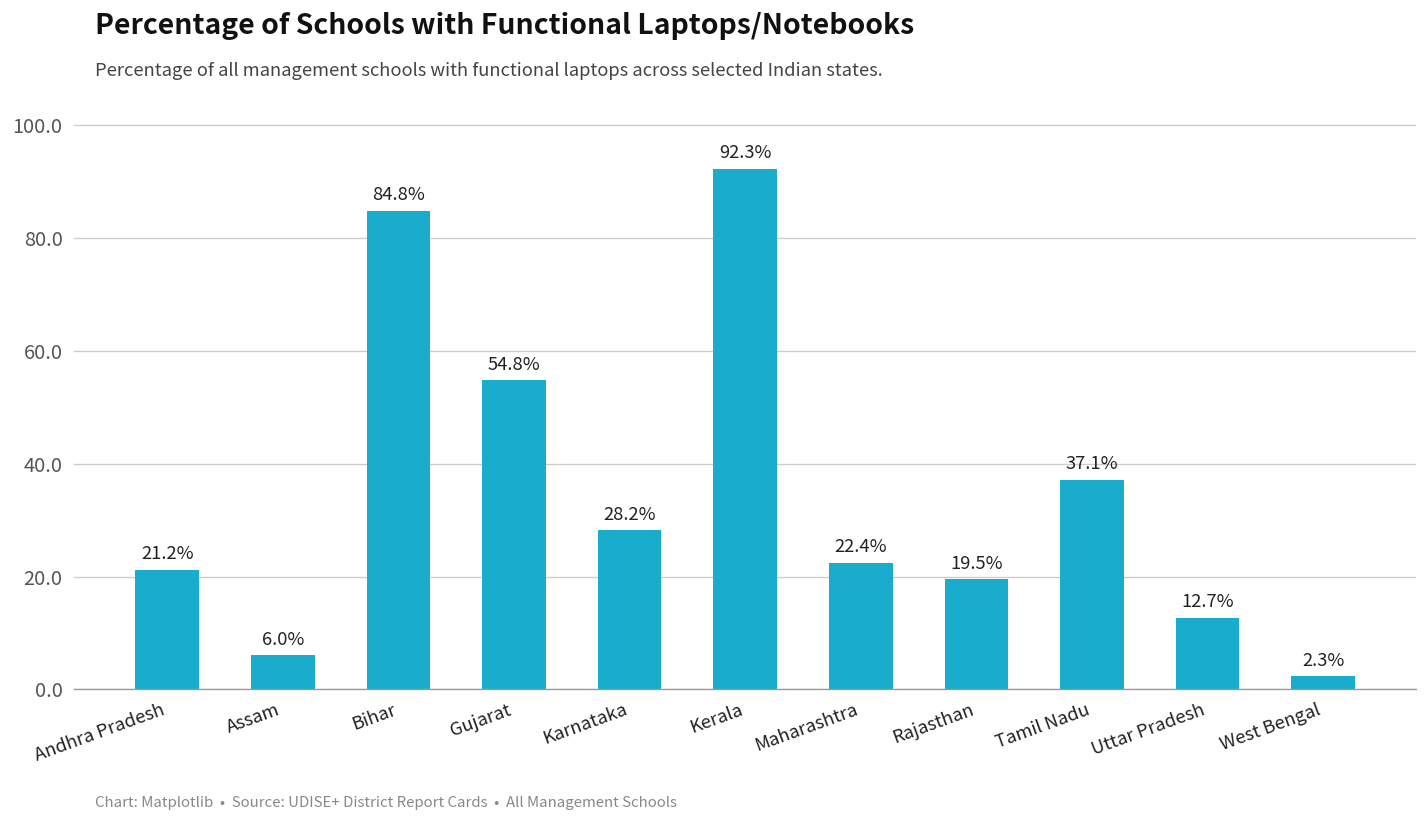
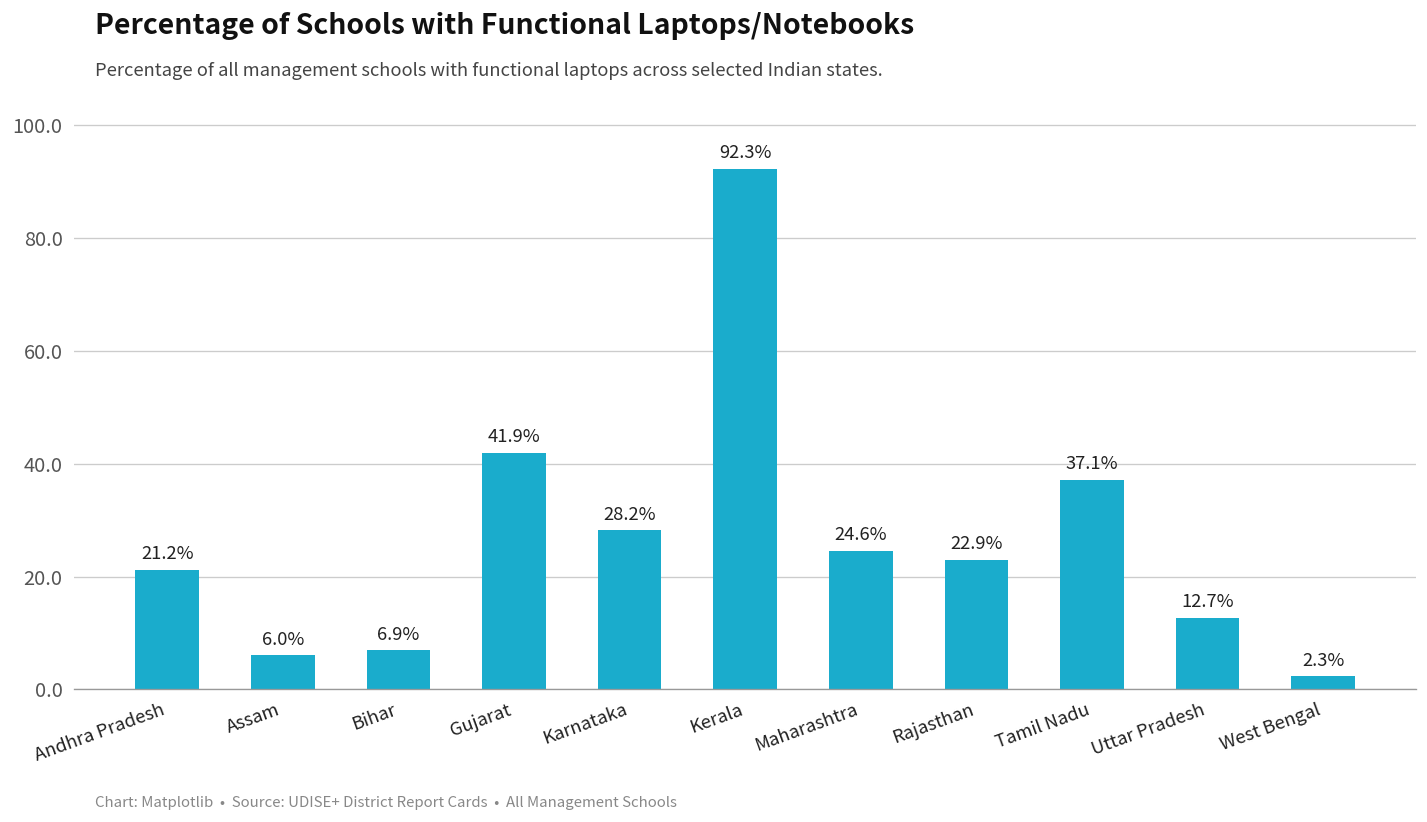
Bihar: 84.8% -> 6.9%
Gujarat: 54.8% -> 41.9%
Maharashtra: 22.4% -> 24.6%
Rajasthan: 19.5% -> 22.9%
